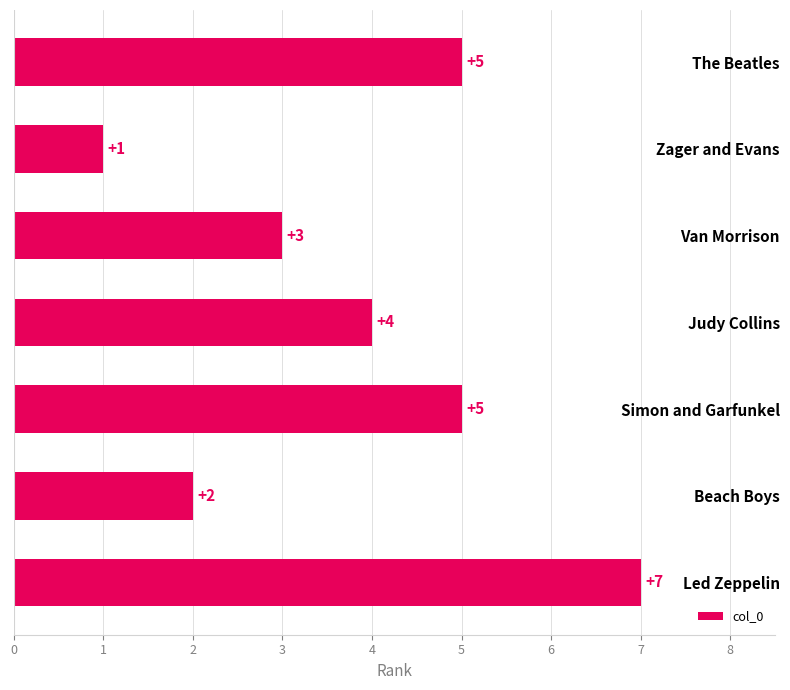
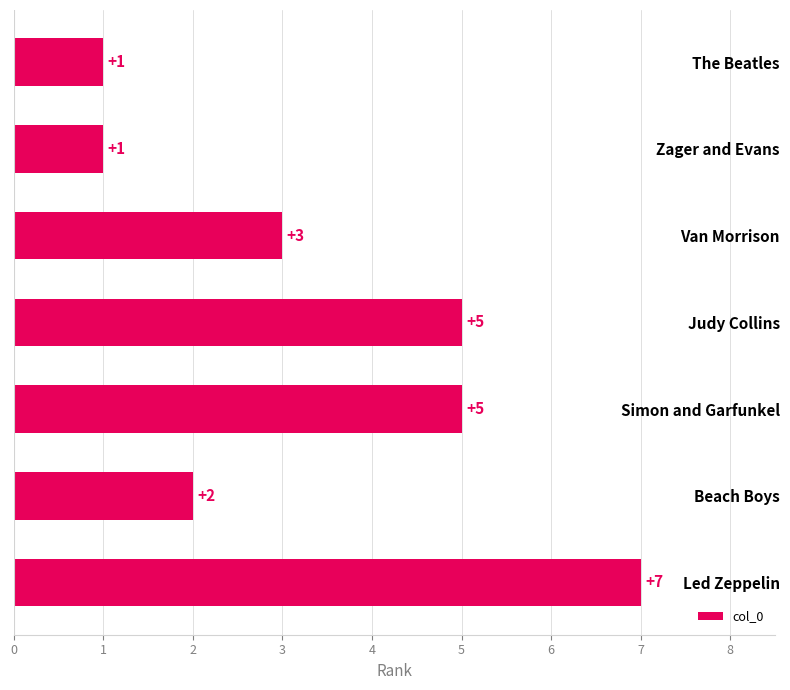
The Beatles: +5 -> +1
Judy Collins: +4 -> +5
